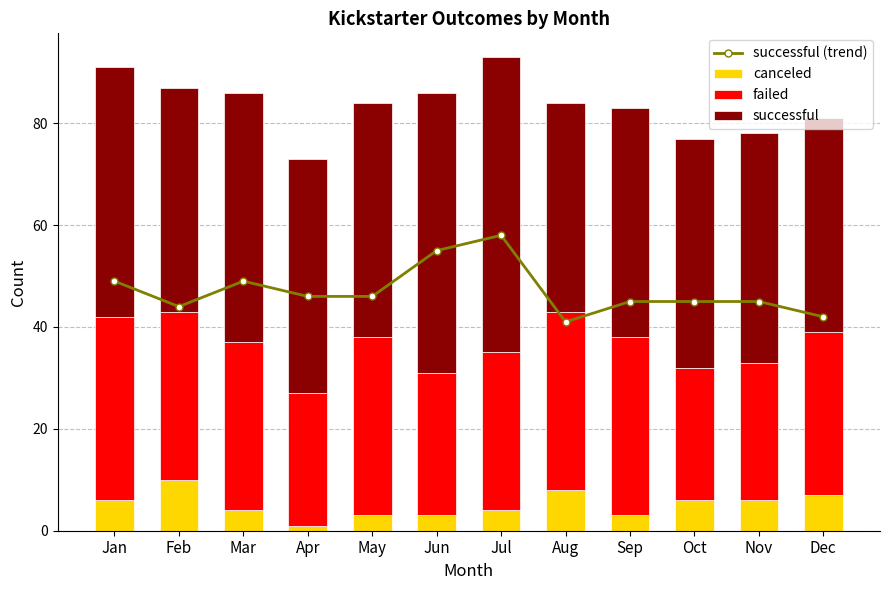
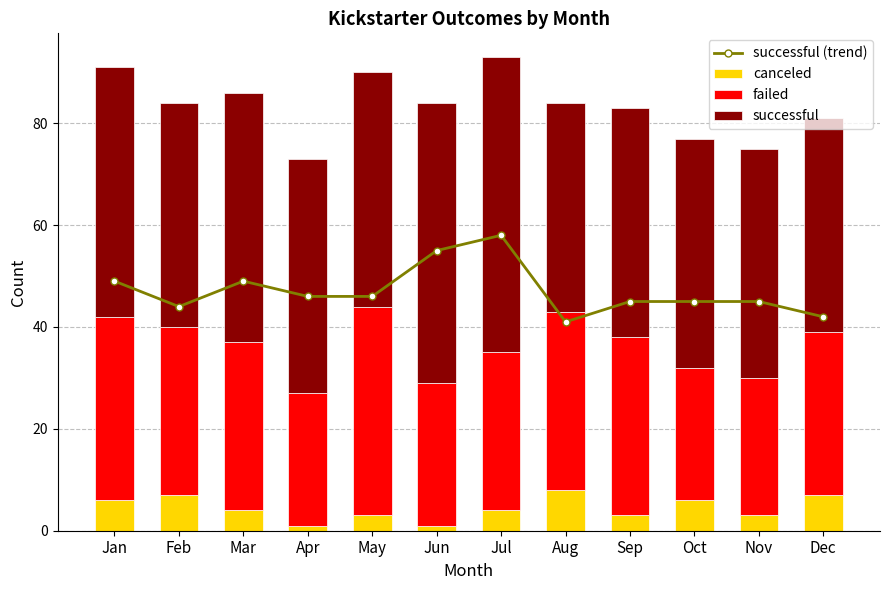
canceled, Feb: 10 -> 7
failed, May: 35 -> 41
canceled, Jun: 3 -> 1
canceled, Nov: 6 -> 3
